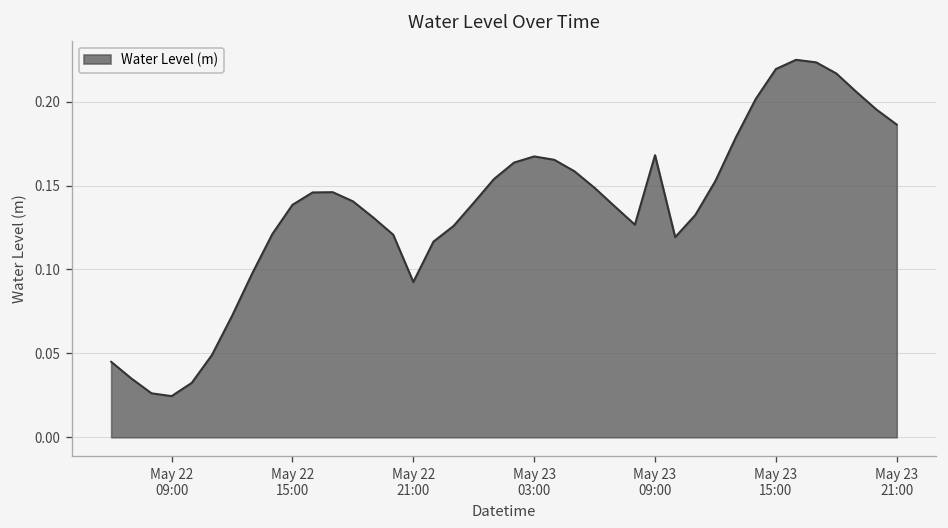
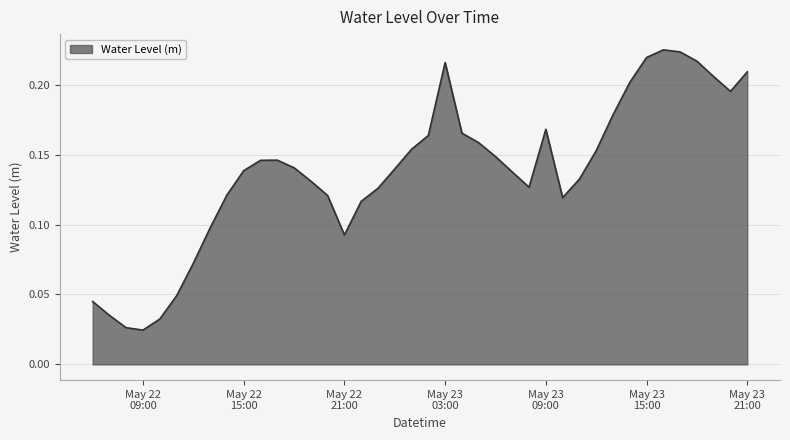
May 23 03:00: 0.167 -> 0.216
May 23 21:00: 0.186 -> 0.209
